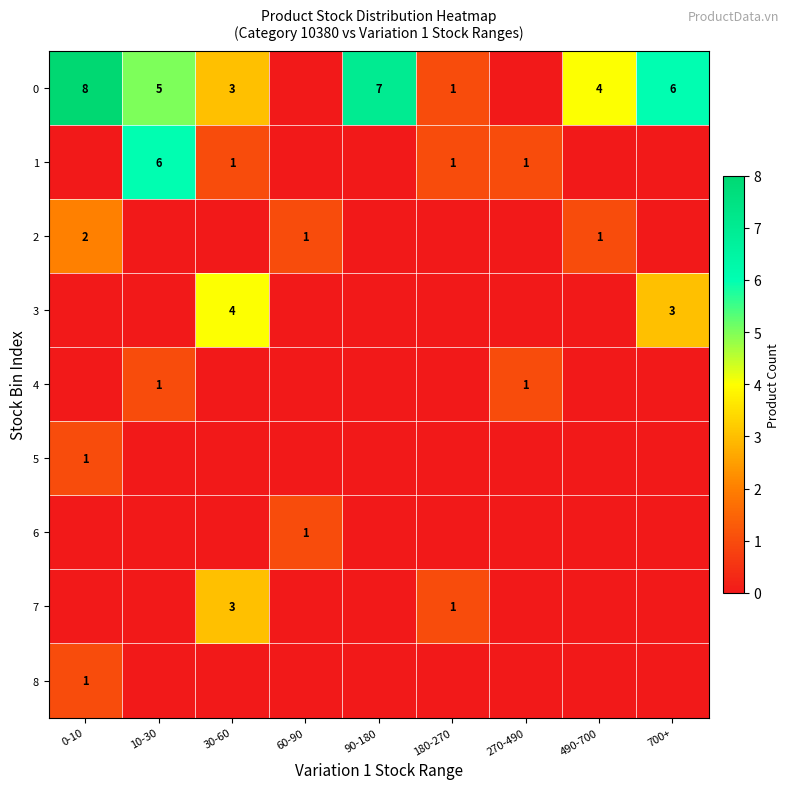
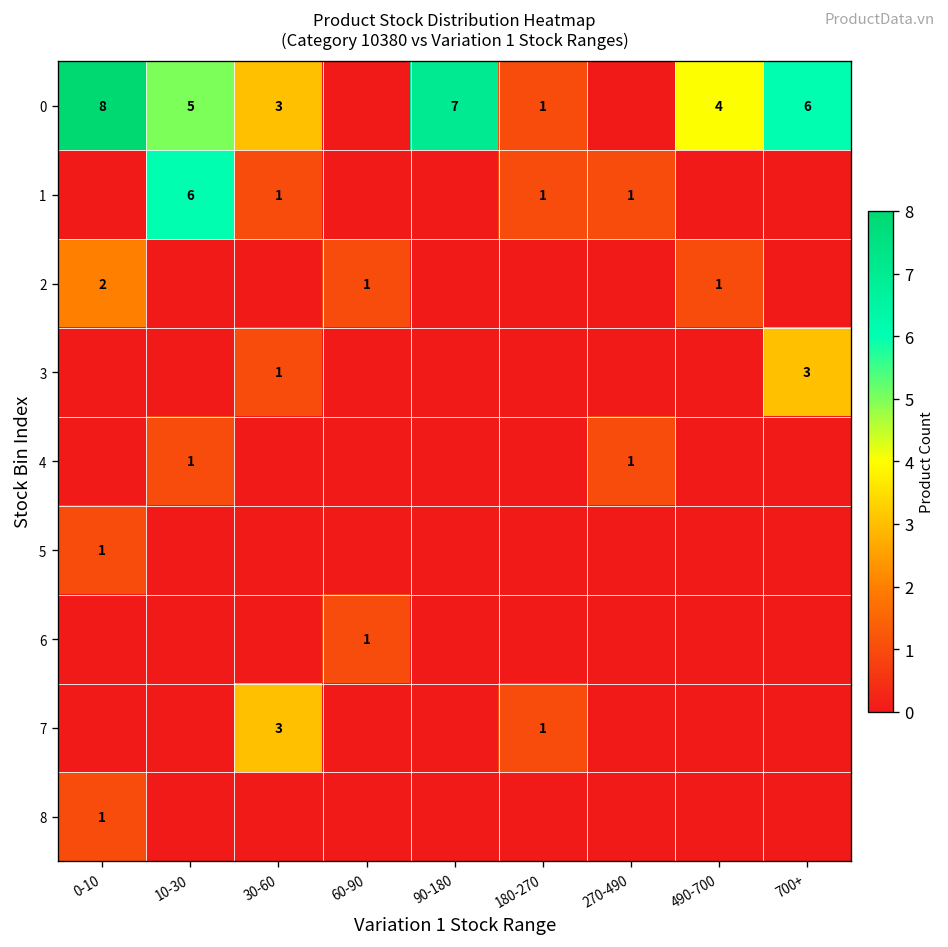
3, 30-60: 4 -> 1
